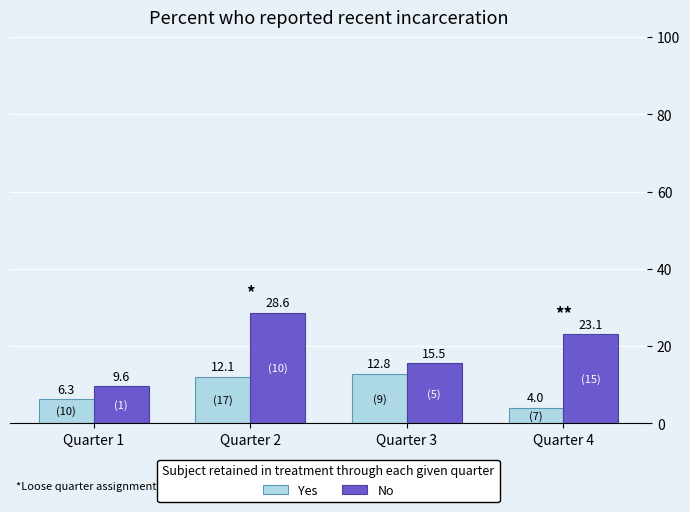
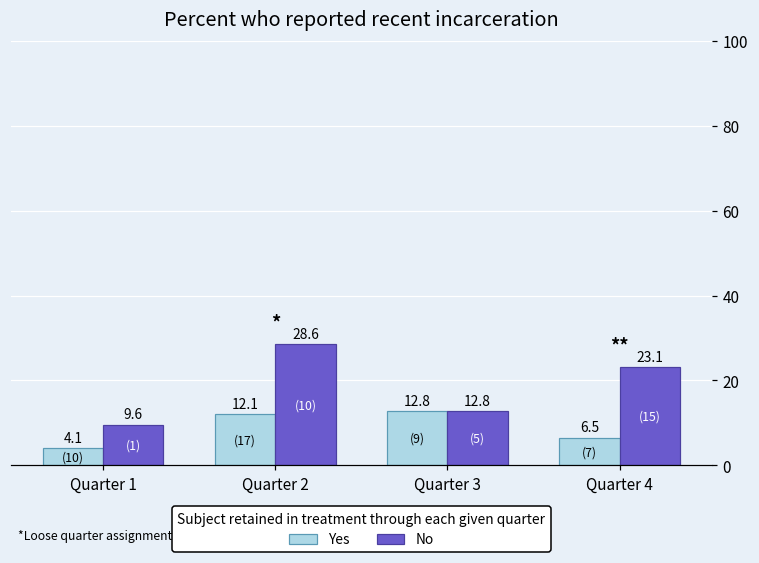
Yes, Quarter 1: 6.3 -> 4.1
No, Quarter 3: 15.5 -> 12.8
Yes, Quarter 4: 4.0 -> 6.5
